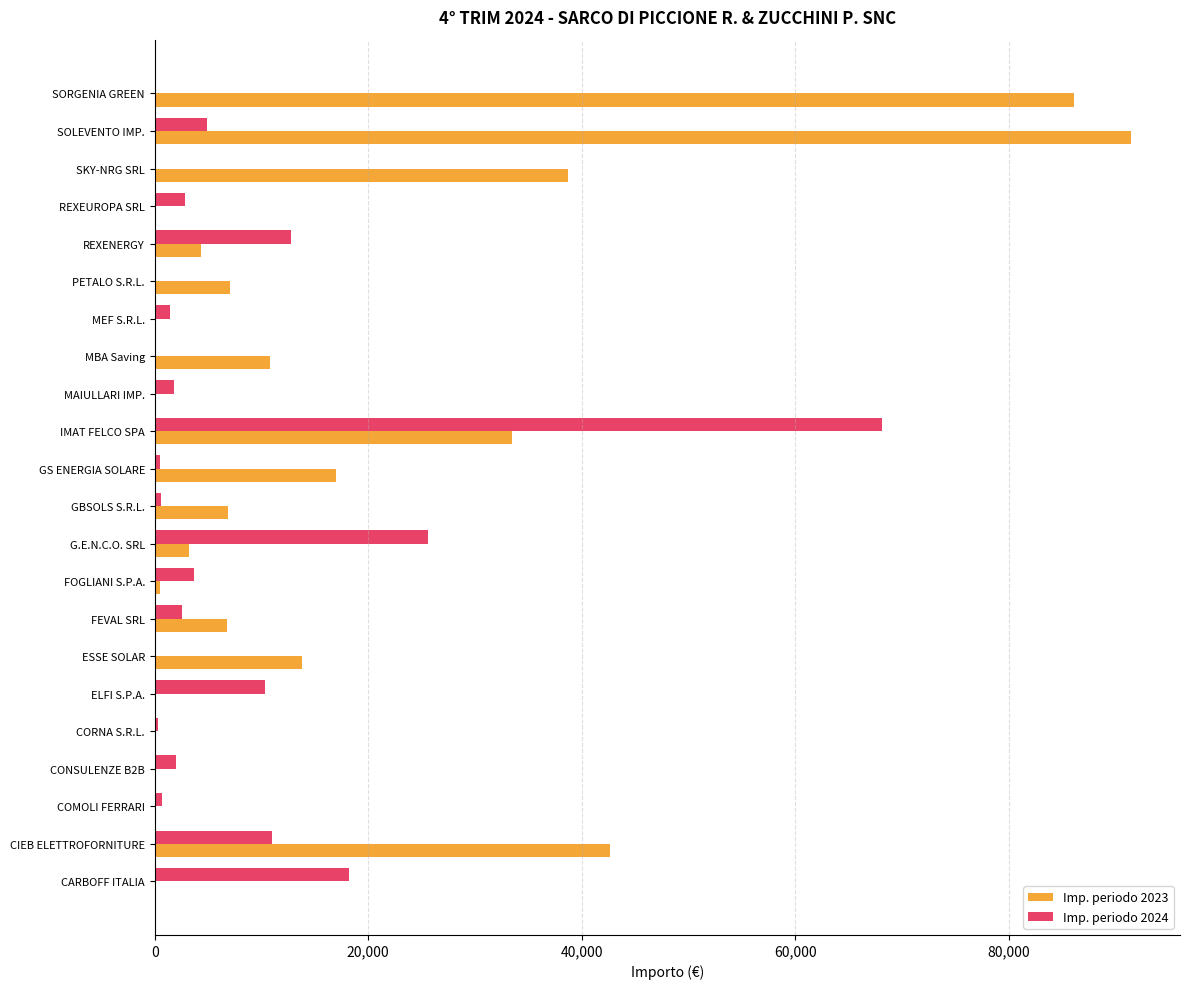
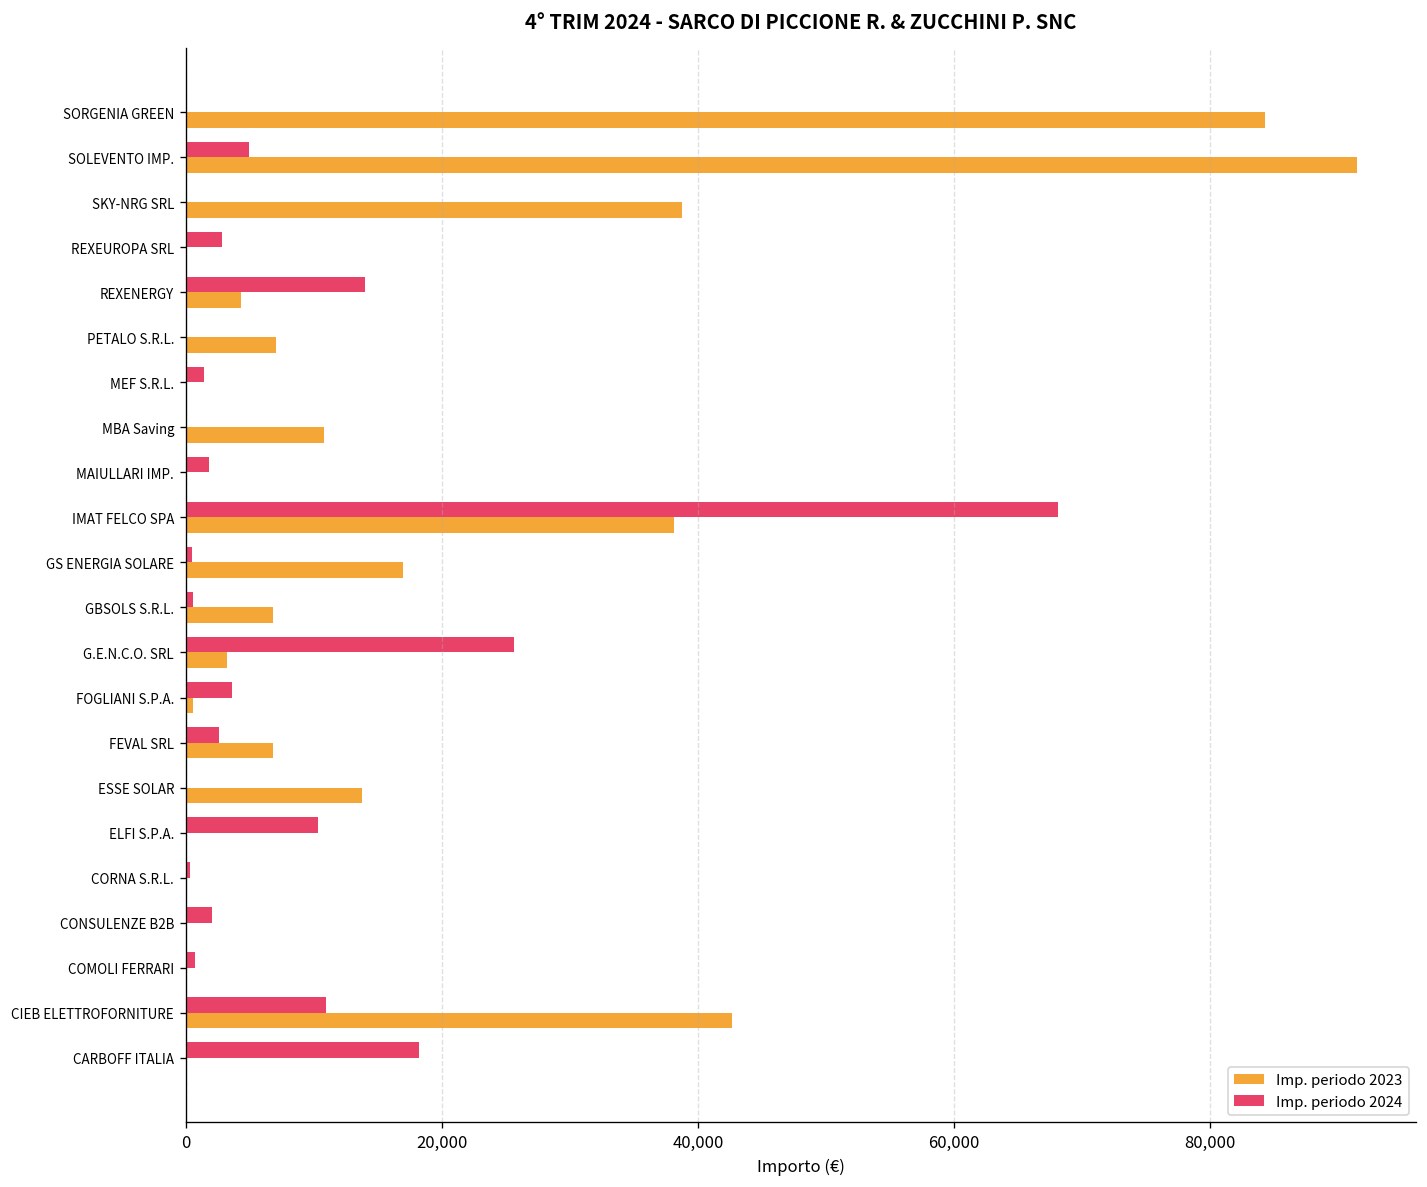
Imp. periodo 2023, SORGENIA GREEN: 86,100 -> 84,300
Imp. periodo 2024, REXENERGY: 12,800 -> 14,000
Imp. periodo 2023, IMAT FELCO SPA: 33,500 -> 38,100
